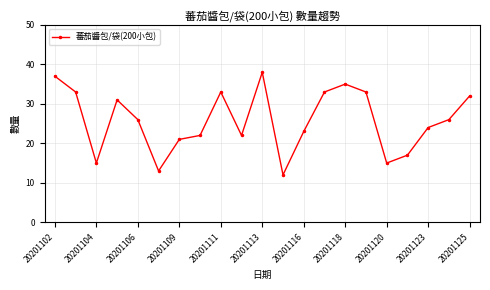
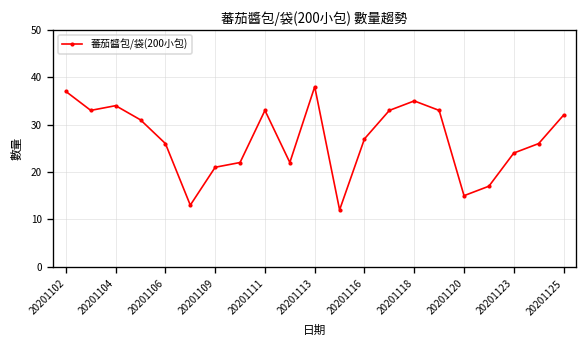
20201104: 15 -> 34
20201116: 23 -> 27
